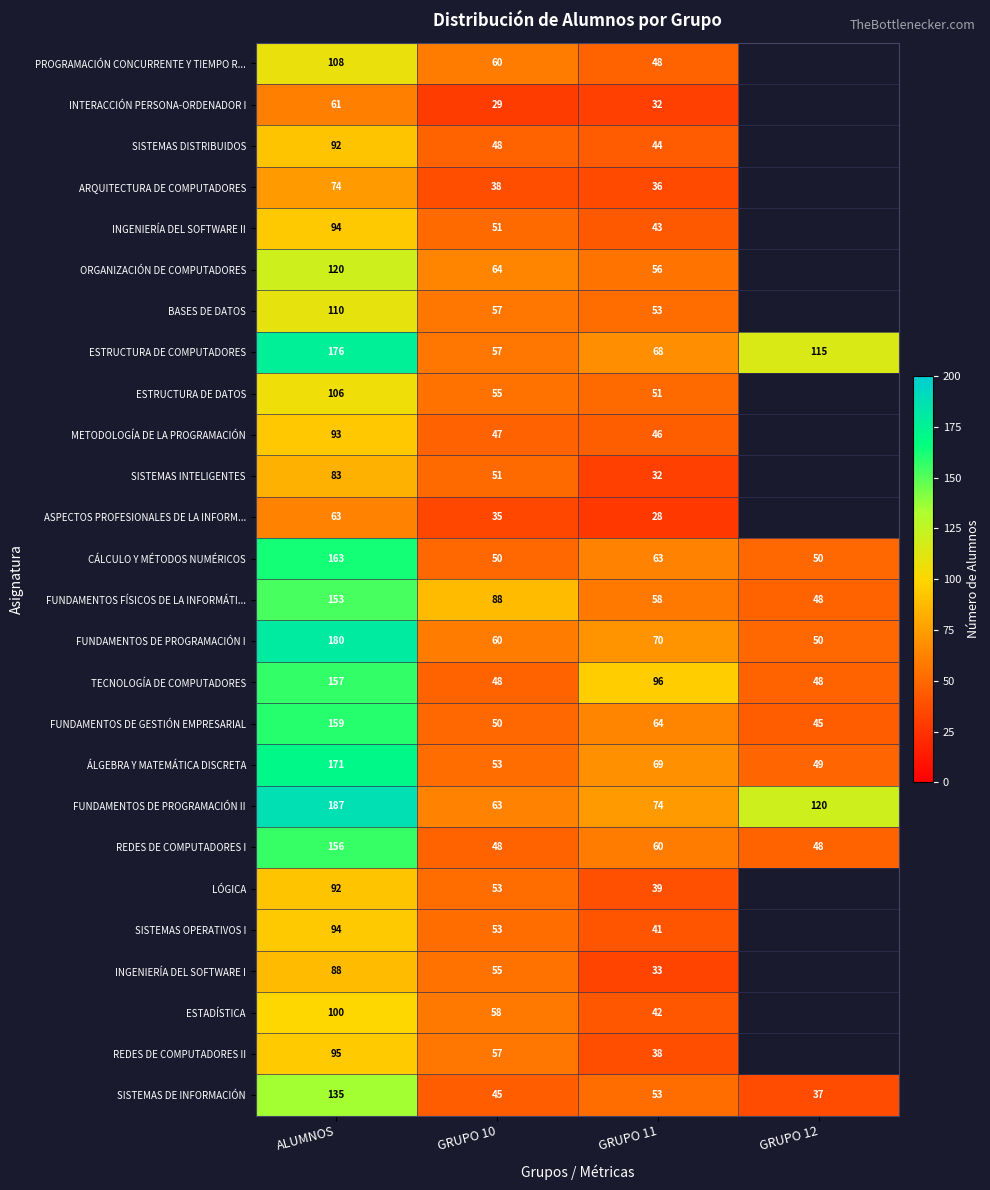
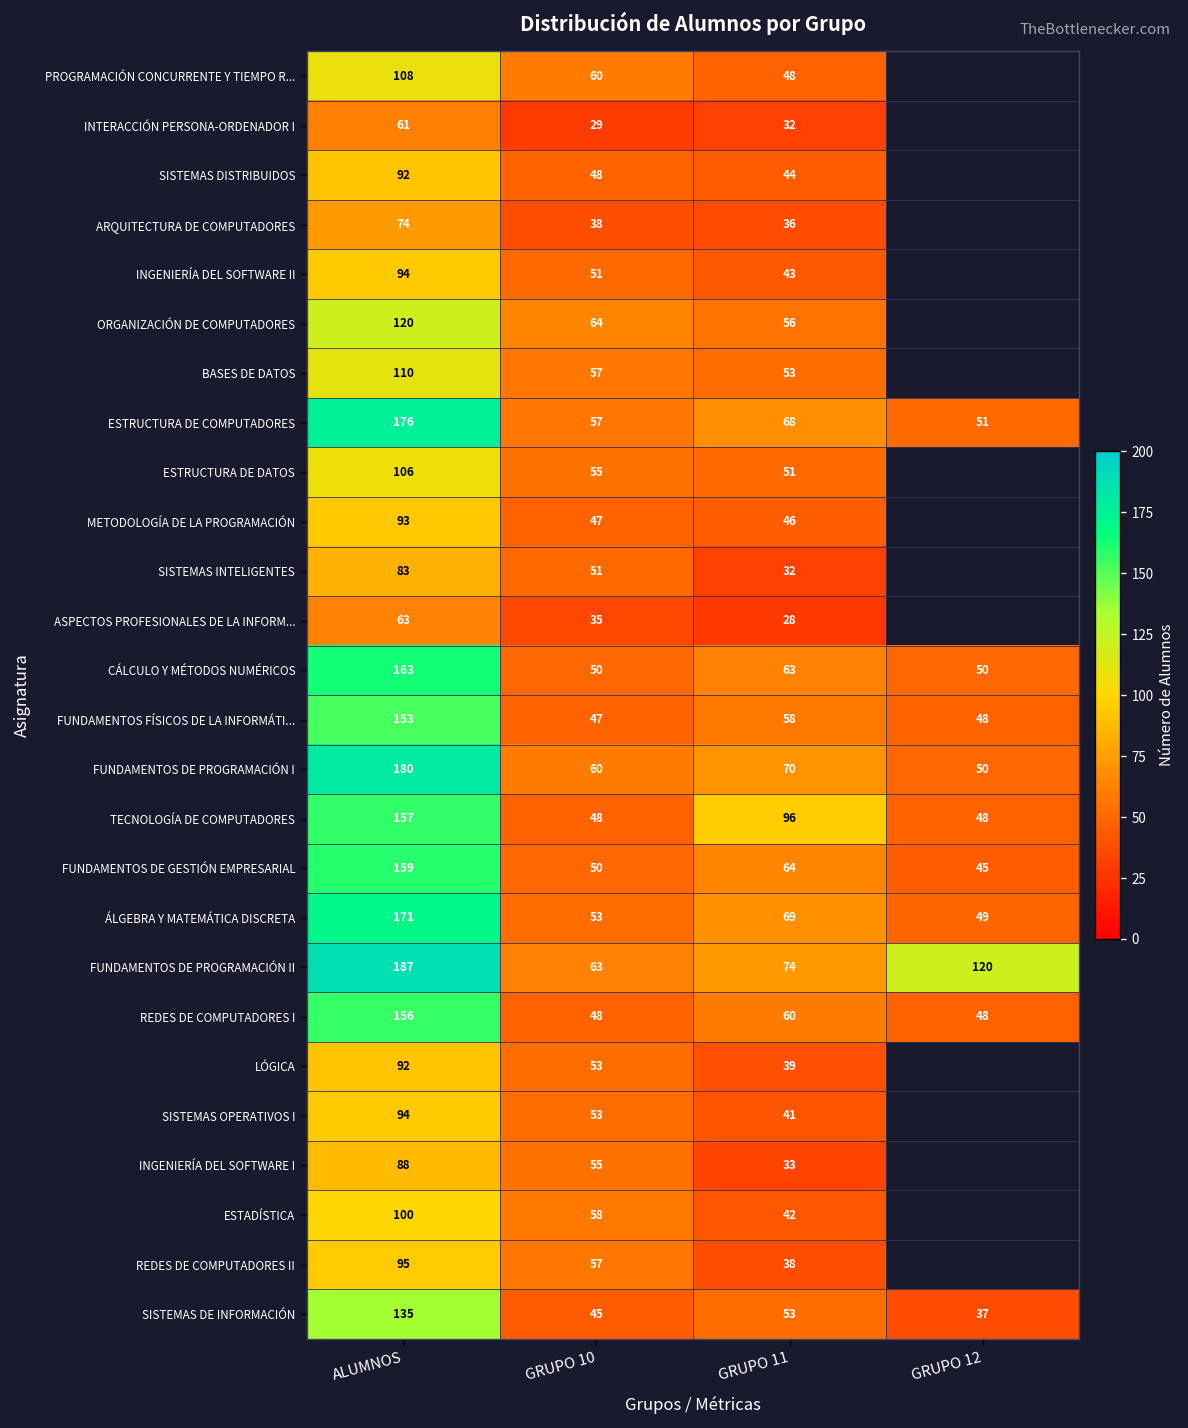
ESTRUCTURA DE COMPUTADORES, GRUPO 12: 115 -> 51
FUNDAMENTOS FÍSICOS DE LA INFORMÁTI..., GRUPO 10: 88 -> 47
